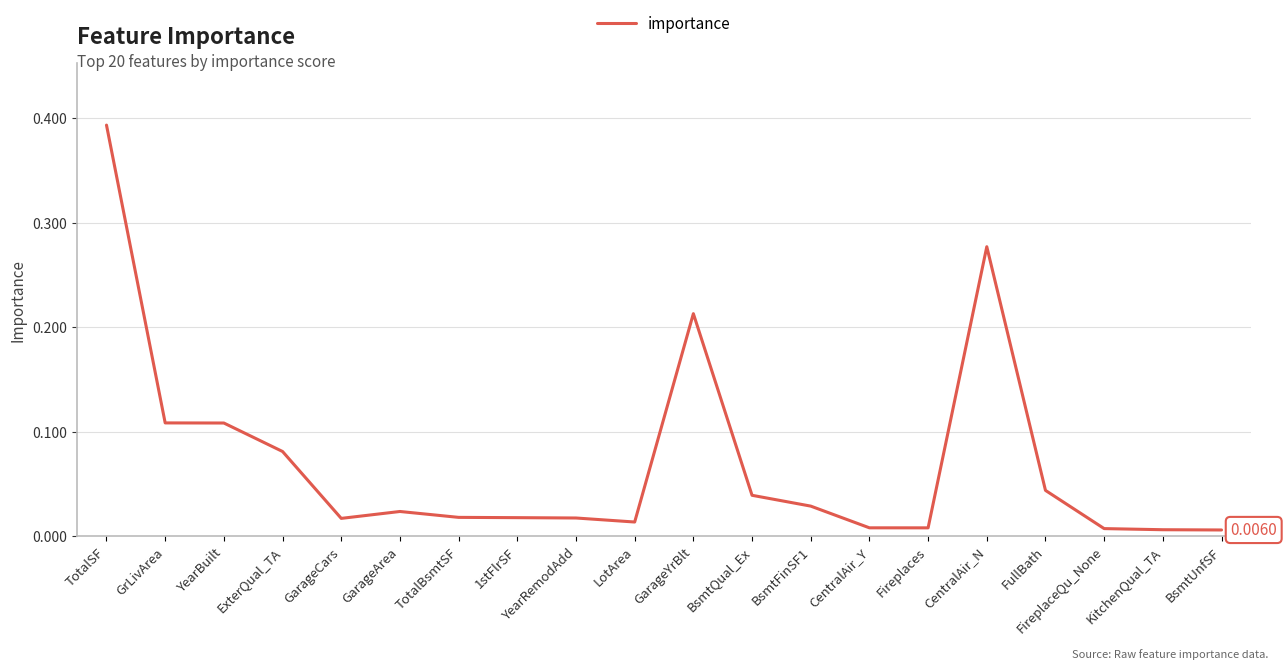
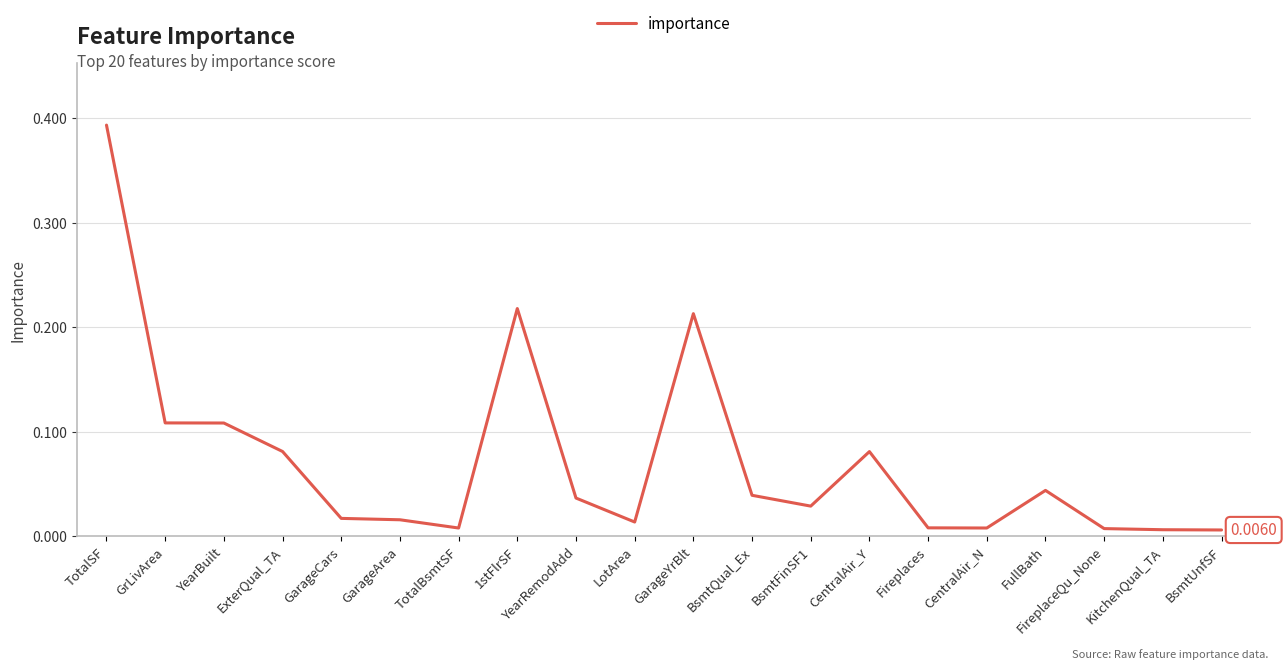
GarageArea: 0.024 -> 0.016
TotalBsmtSF: 0.018 -> 0.008
1stFlrSF: 0.018 -> 0.218
YearRemodAdd: 0.018 -> 0.037
CentralAir_Y: 0.008 -> 0.081
CentralAir_N: 0.277 -> 0.008
